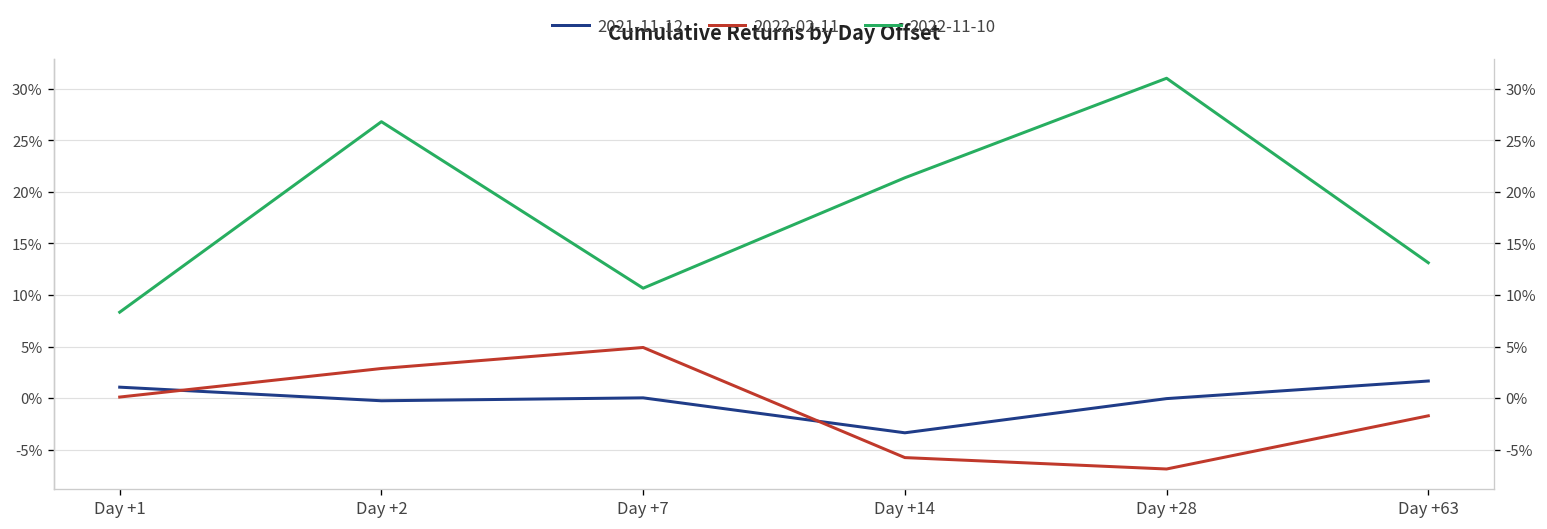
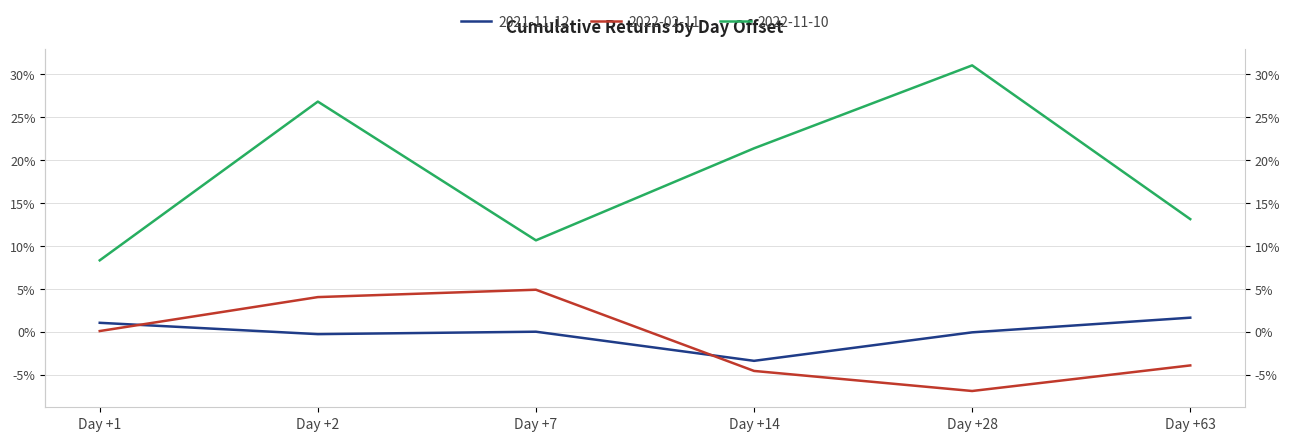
2022-02-11, Day +2: 3% -> 4%
2022-02-11, Day +14: -6% -> -5%
2022-02-11, Day +63: -2% -> -4%
